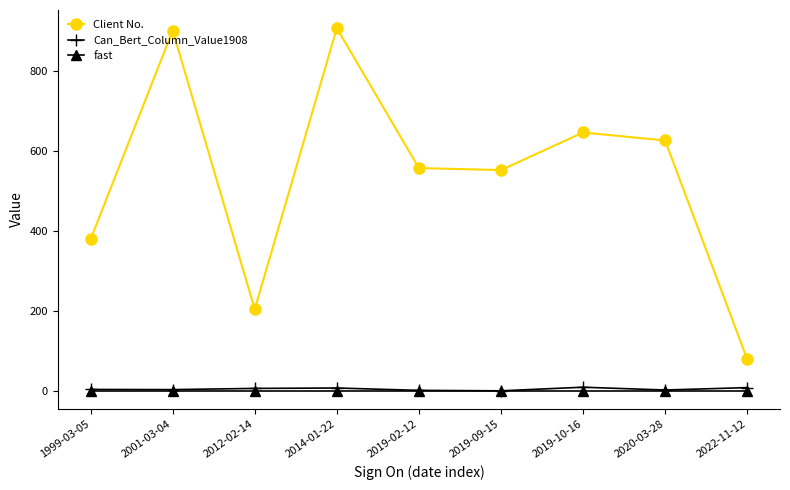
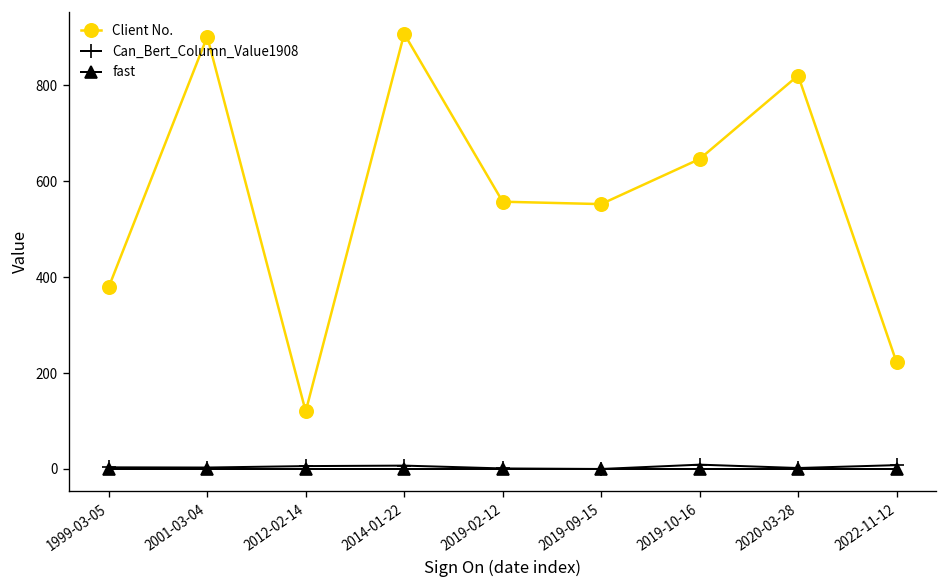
Client No., 2012-02-14: 200 -> 120
Client No., 2020-03-28: 630 -> 820
Client No., 2022-11-12: 80 -> 220
